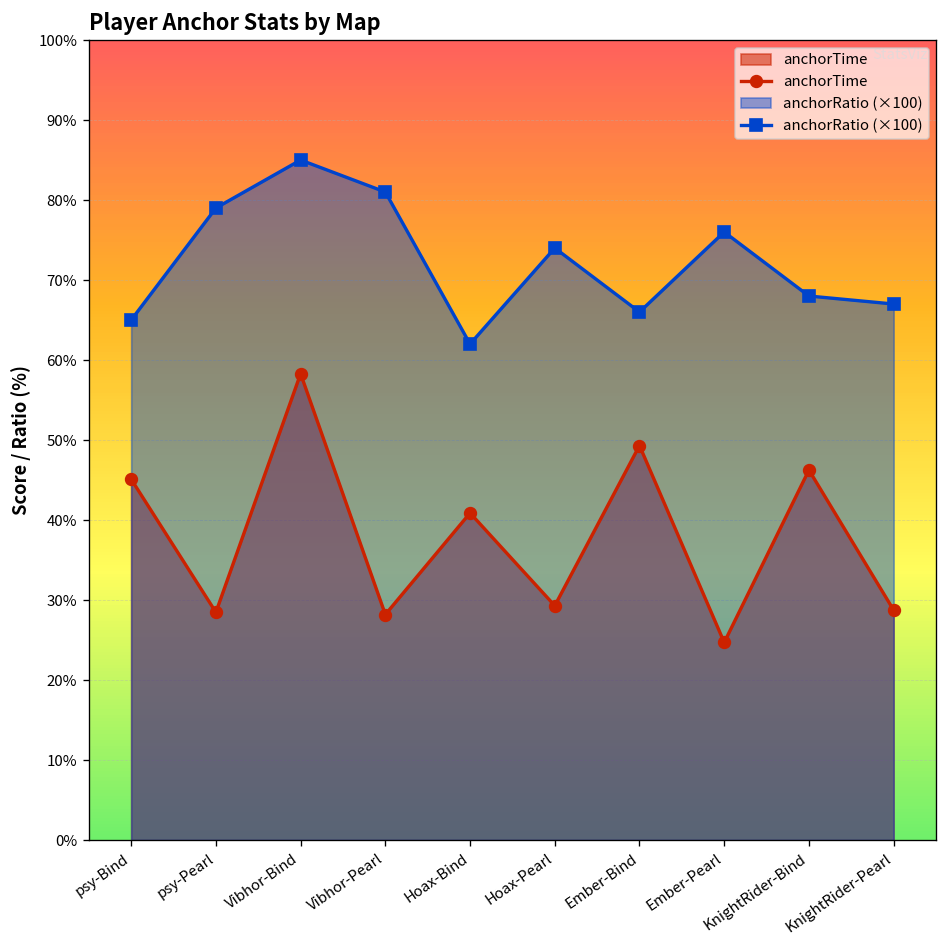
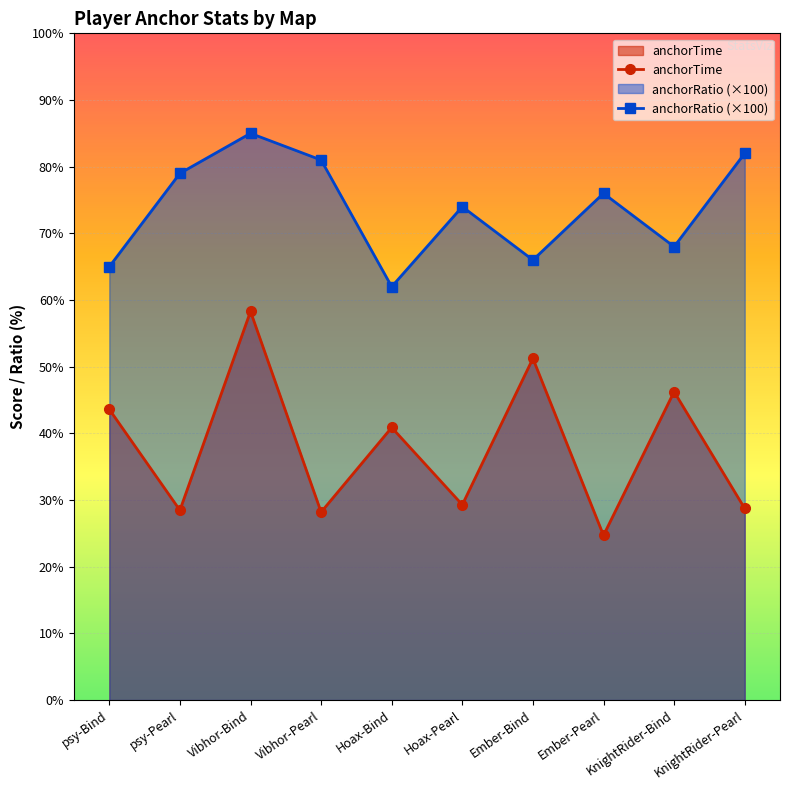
anchorTime, psy-Bind: 45% -> 44%
anchorTime, Ember-Bind: 49% -> 51%
anchorRatio (×100), KnightRider-Pearl: 67% -> 82%
